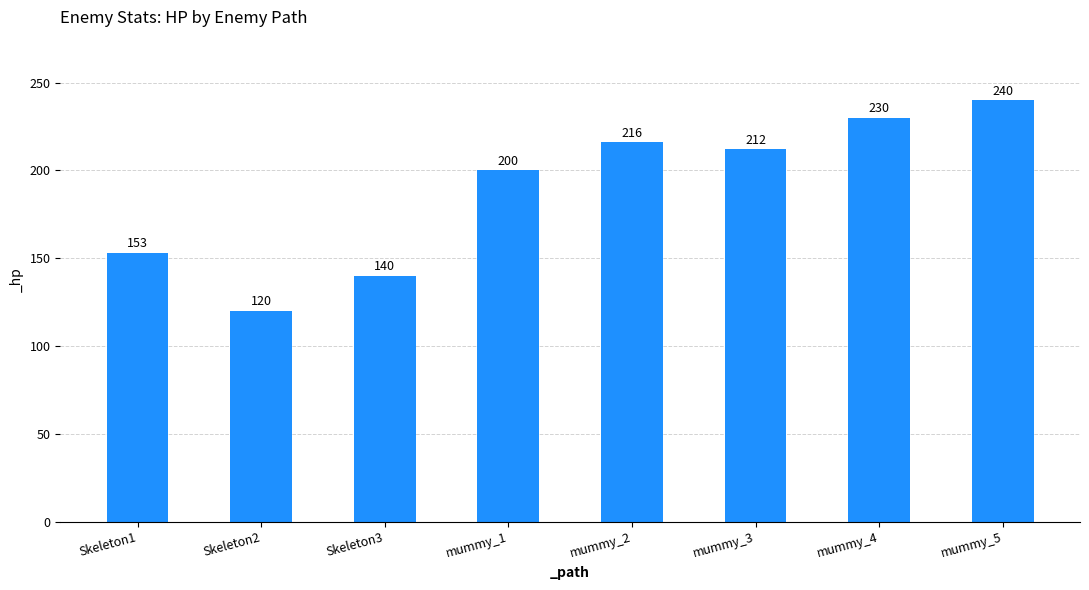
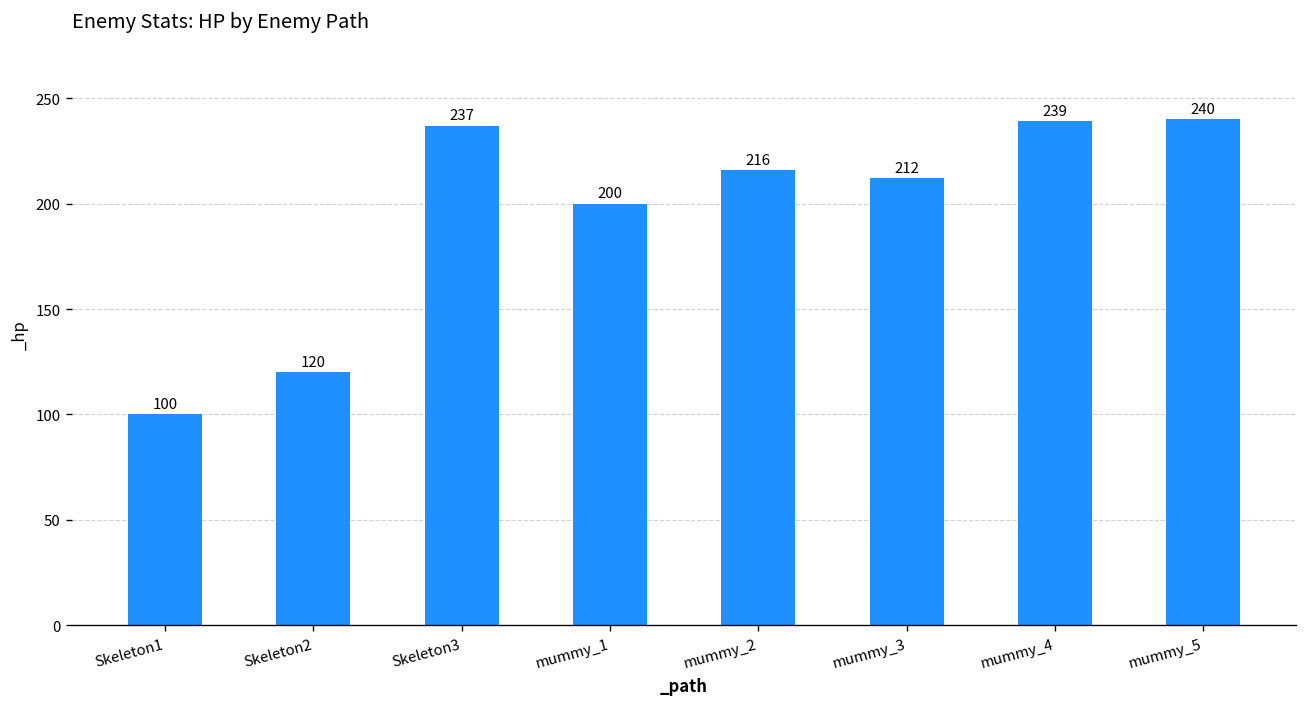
Skeleton1: 153 -> 100
Skeleton3: 140 -> 237
mummy_4: 230 -> 239
